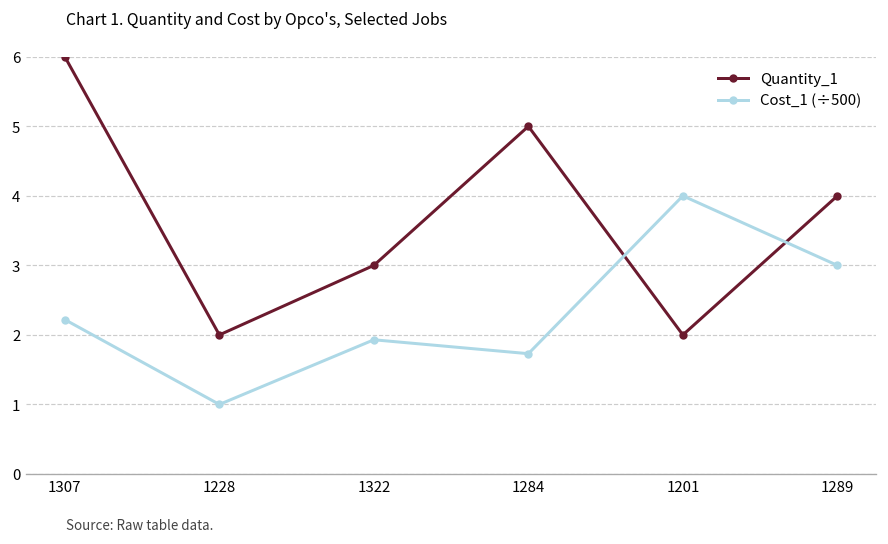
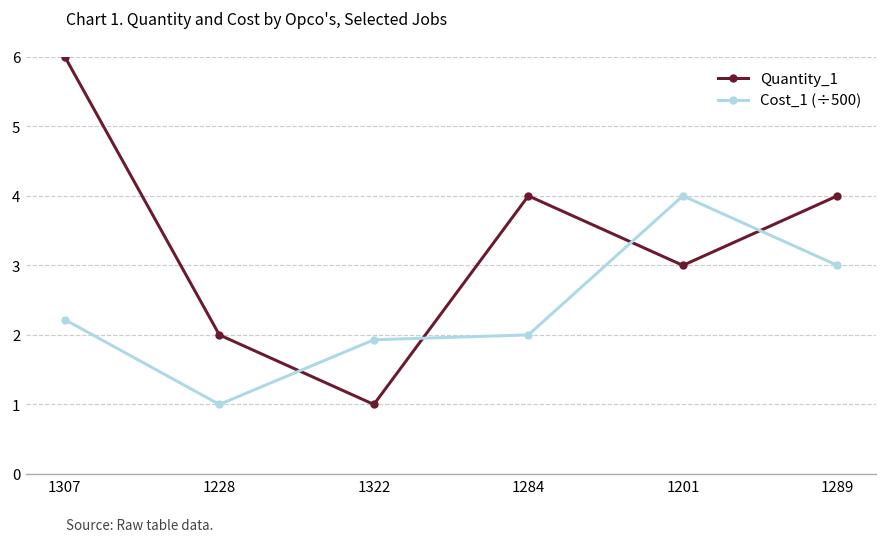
Quantity_1, 1322: 3 -> 1
Quantity_1, 1284: 5 -> 4
Cost_1 (÷500), 1284: 1.7 -> 2.0
Quantity_1, 1201: 2 -> 3
